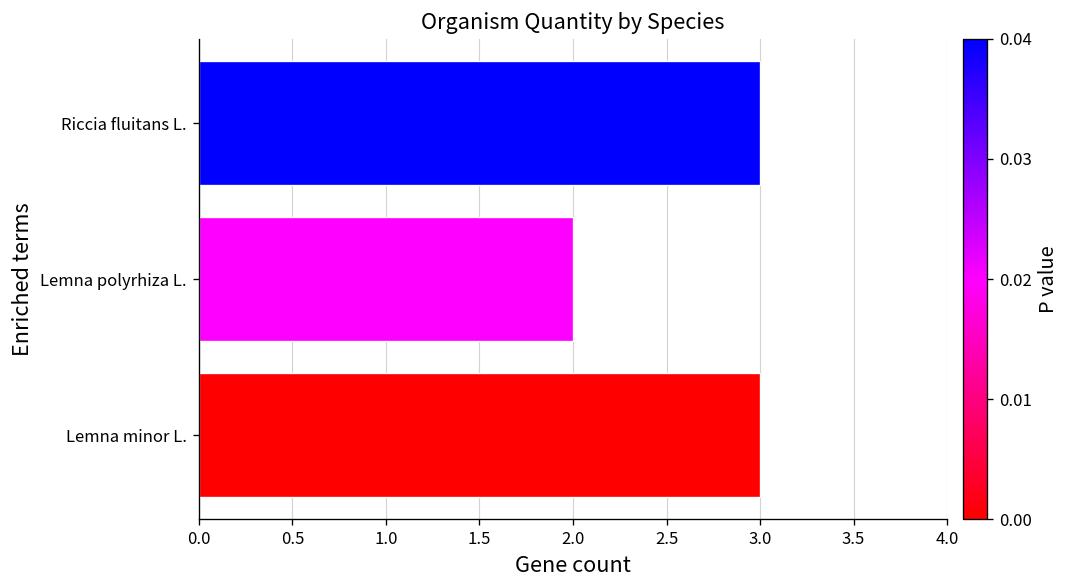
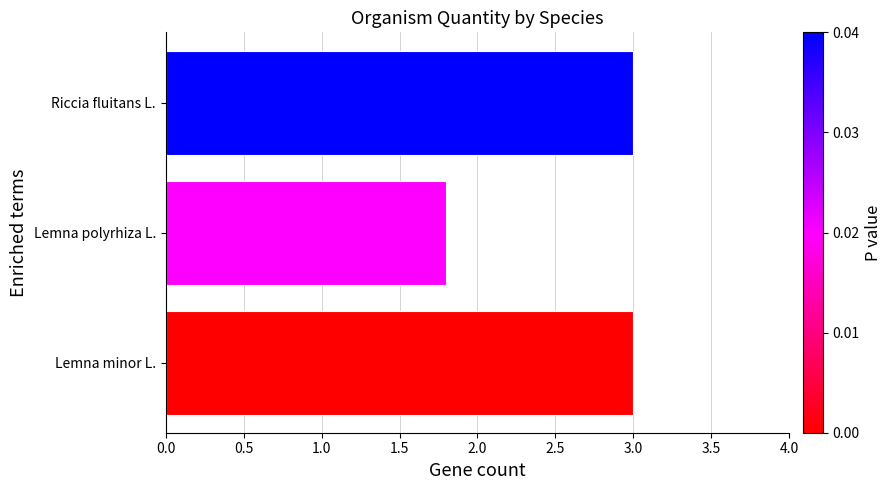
Lemna polyrhiza L.: 2.0 -> 1.8
